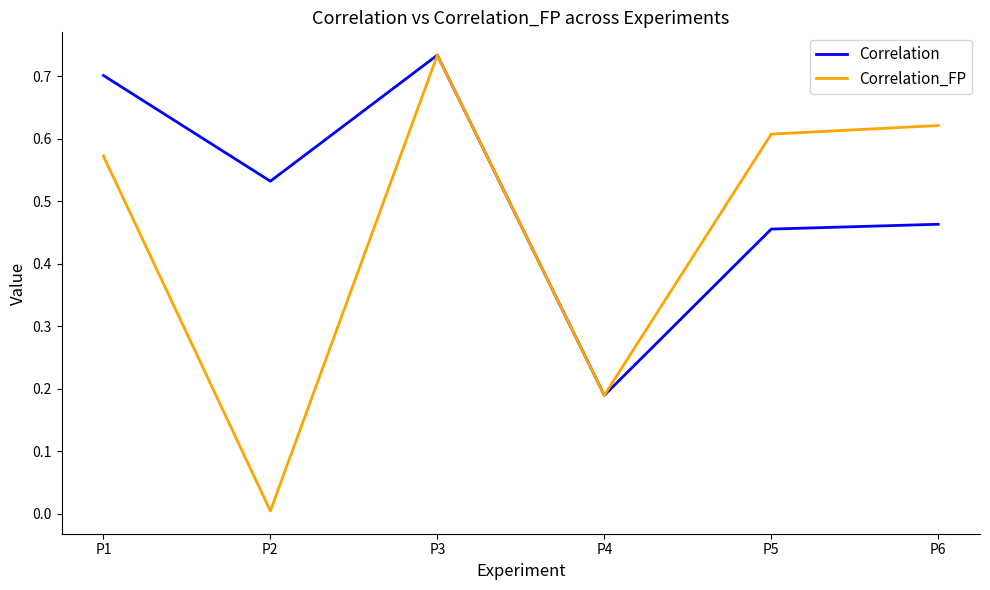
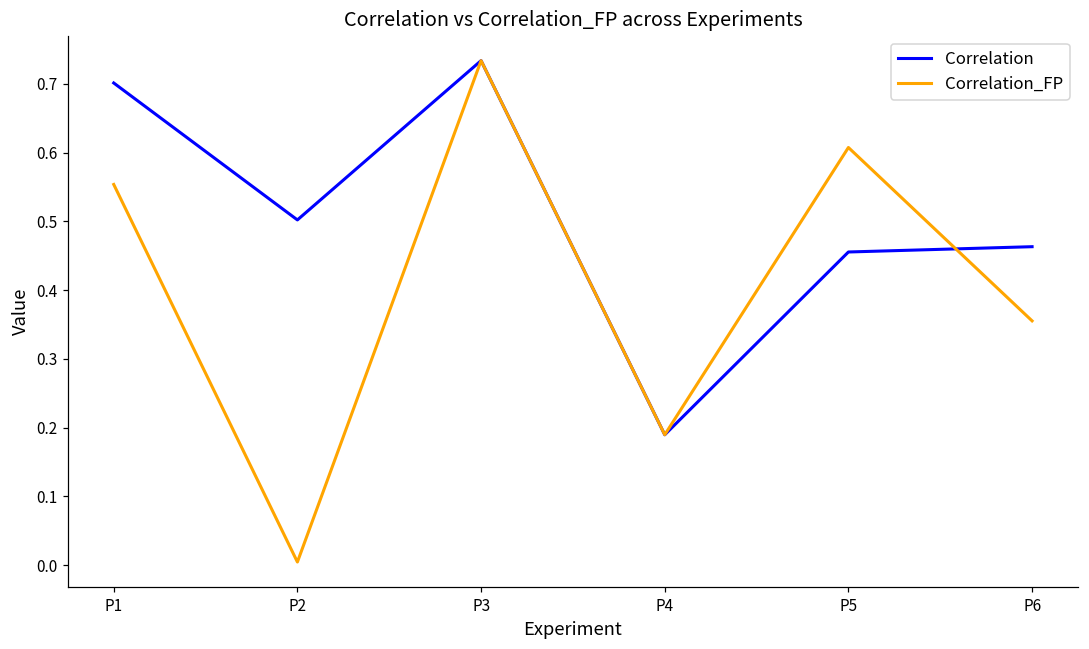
Correlation_FP, P1: 0.57 -> 0.55
Correlation, P2: 0.53 -> 0.50
Correlation_FP, P6: 0.62 -> 0.36
